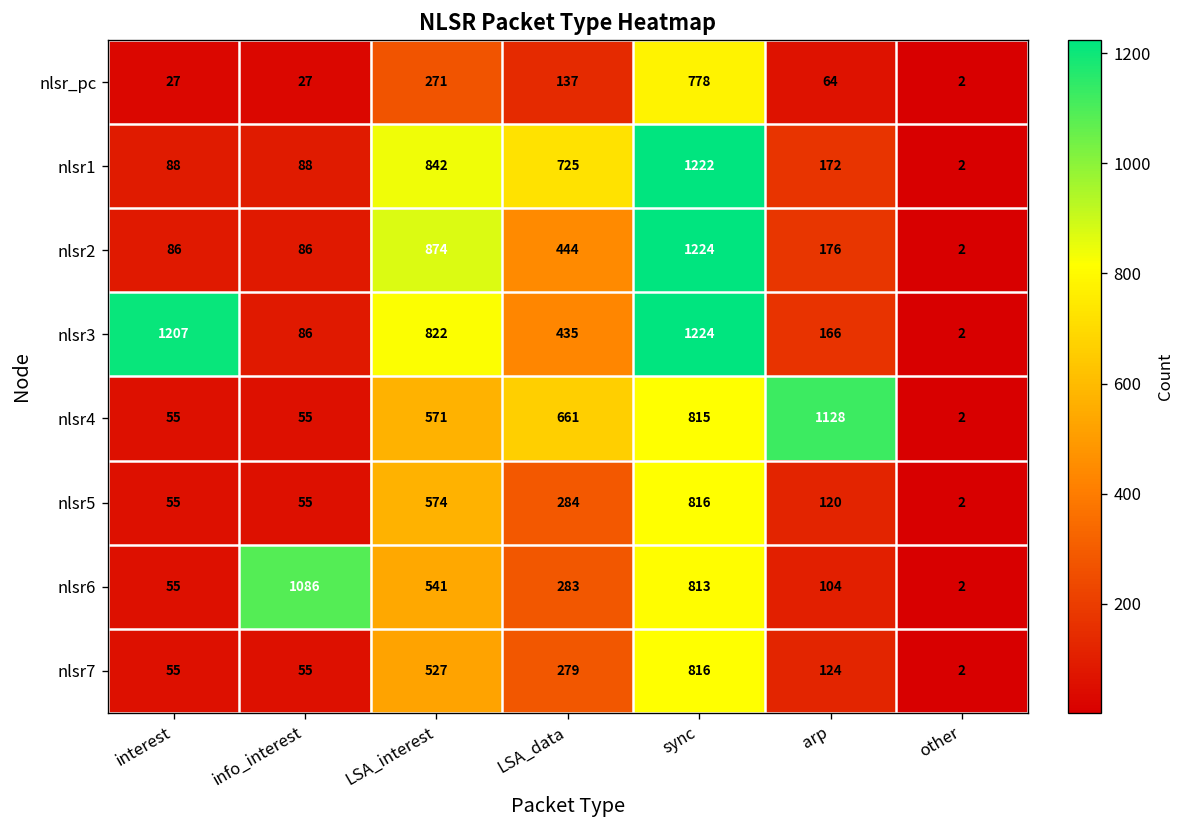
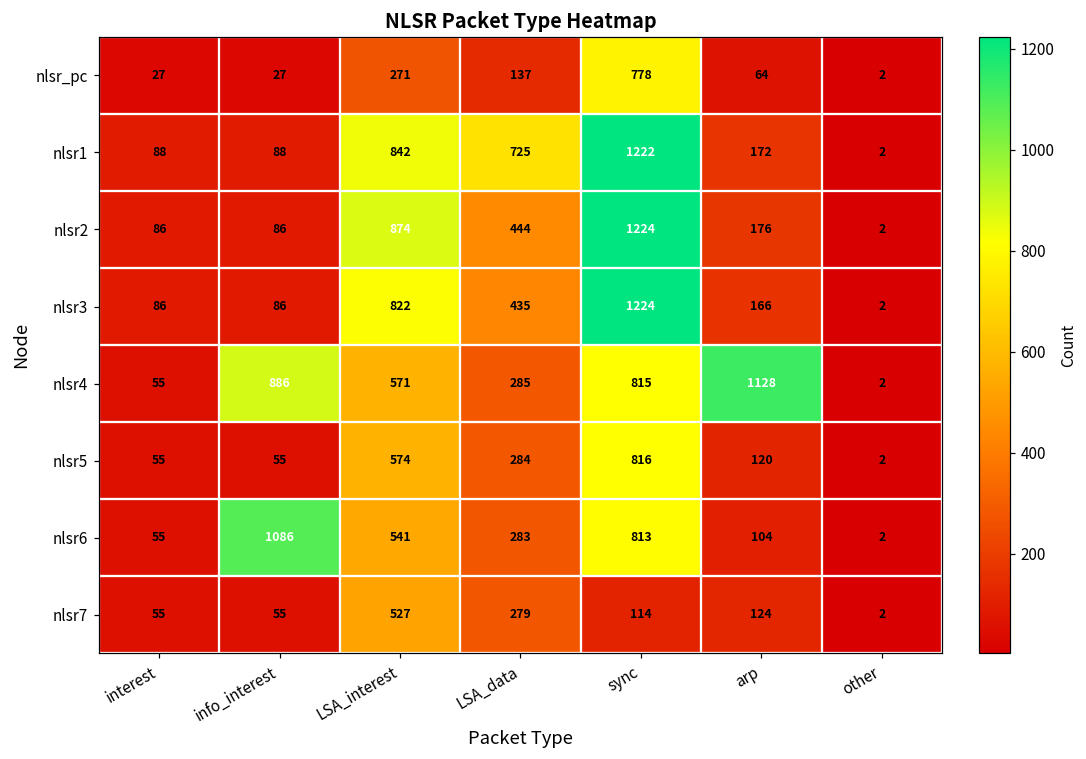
nlsr3, interest: 1207 -> 86
nlsr4, info_interest: 55 -> 886
nlsr4, LSA_data: 661 -> 285
nlsr7, sync: 816 -> 114
